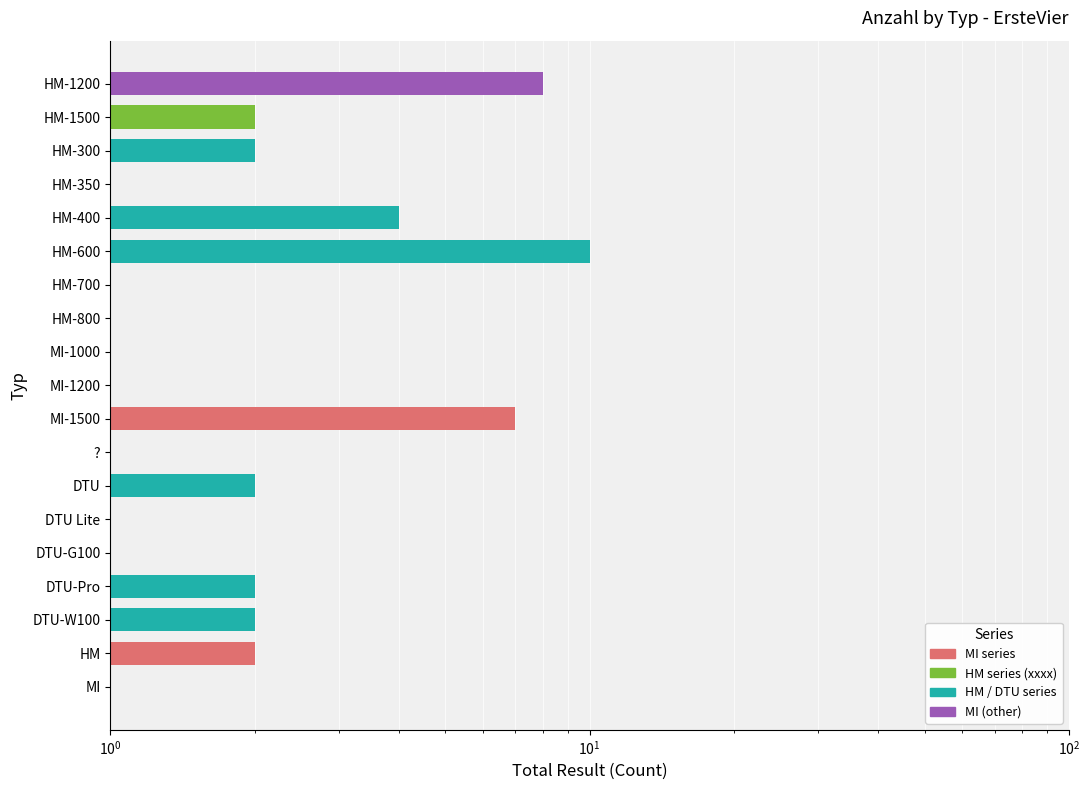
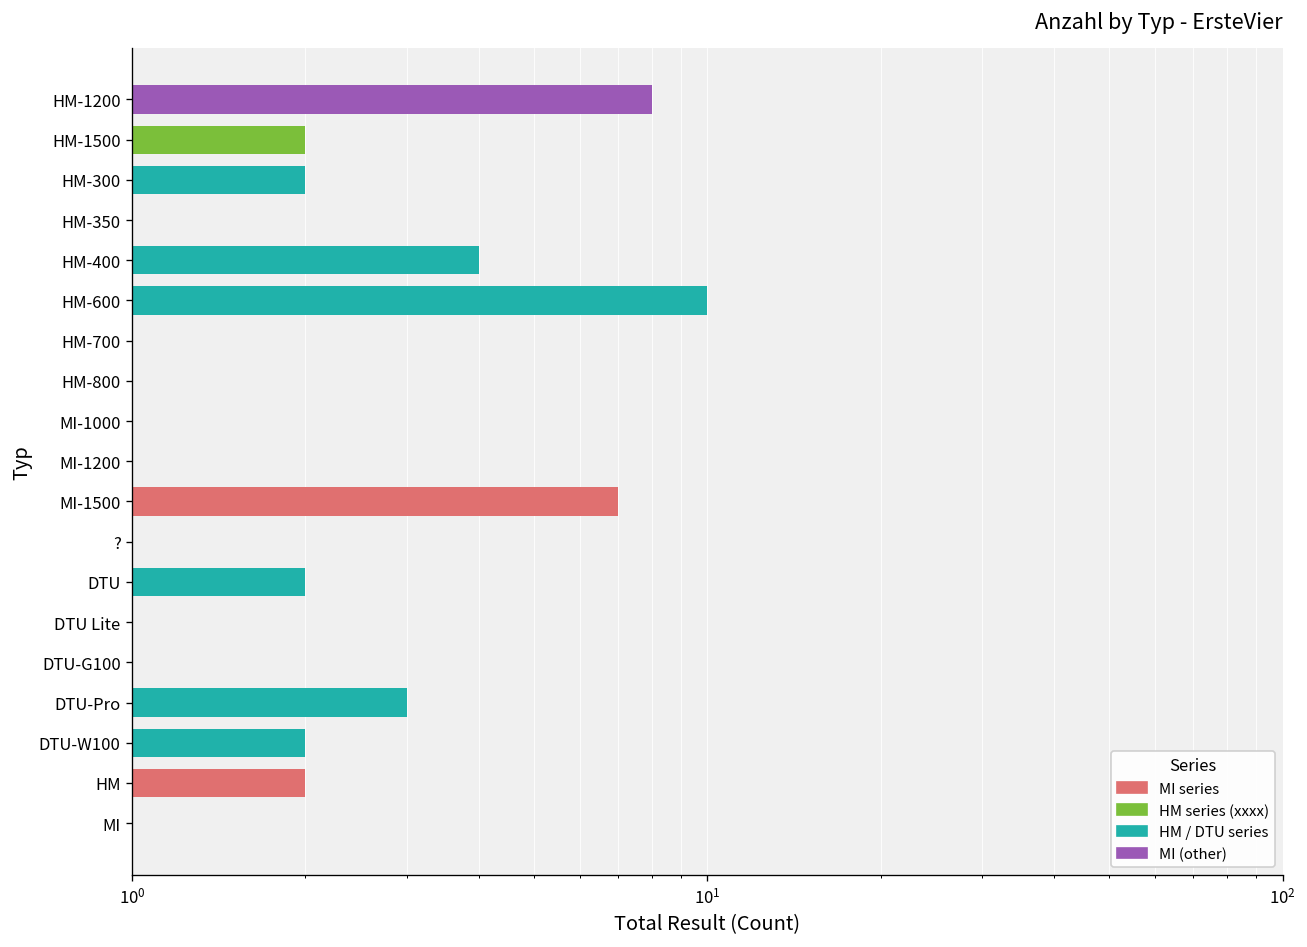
DTU-Pro: 2 -> 3
